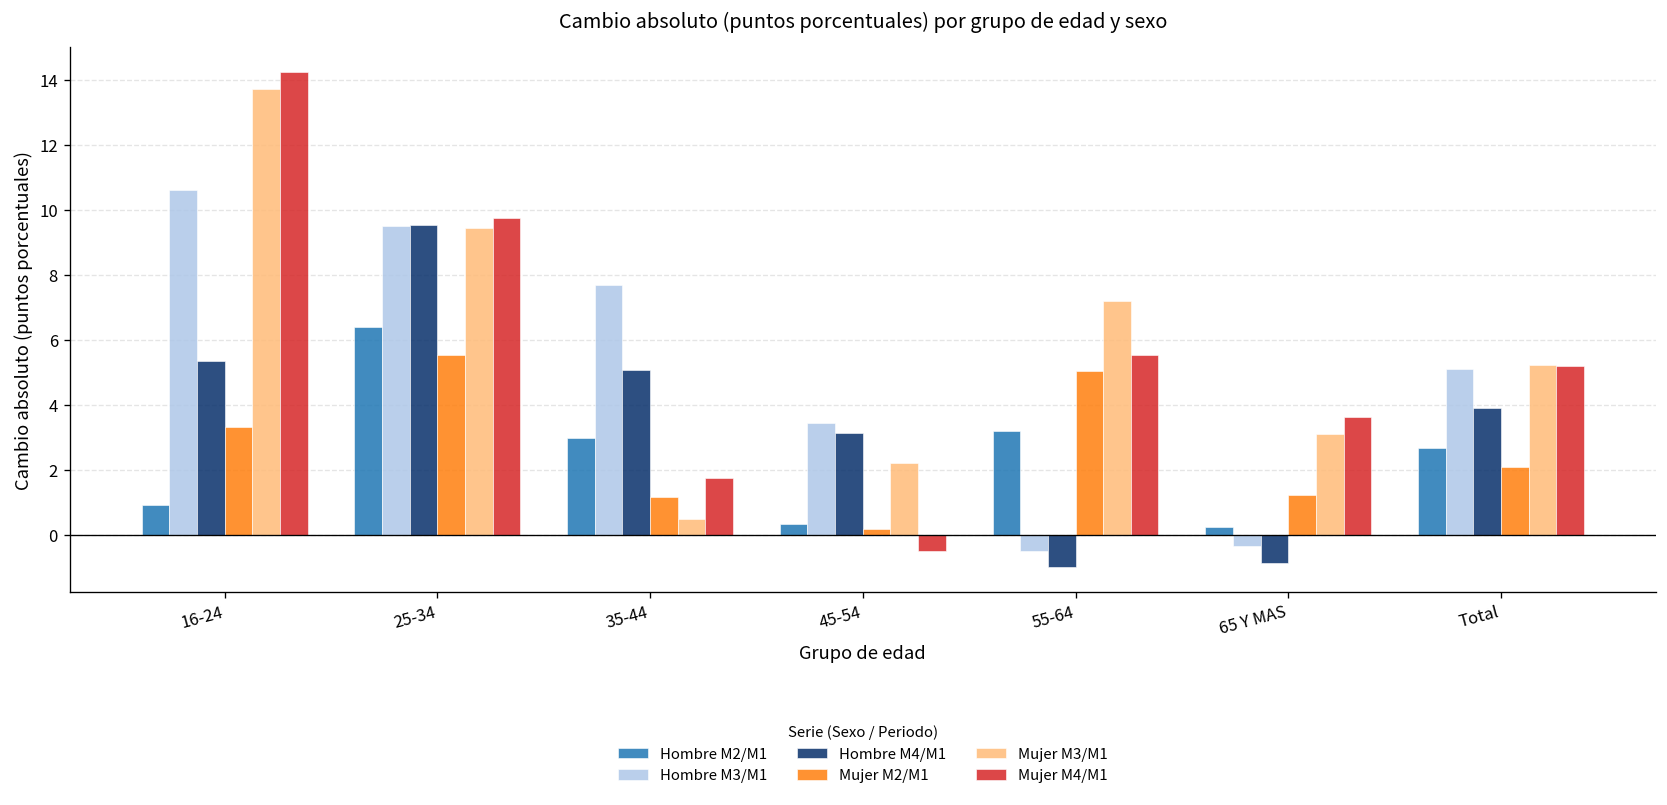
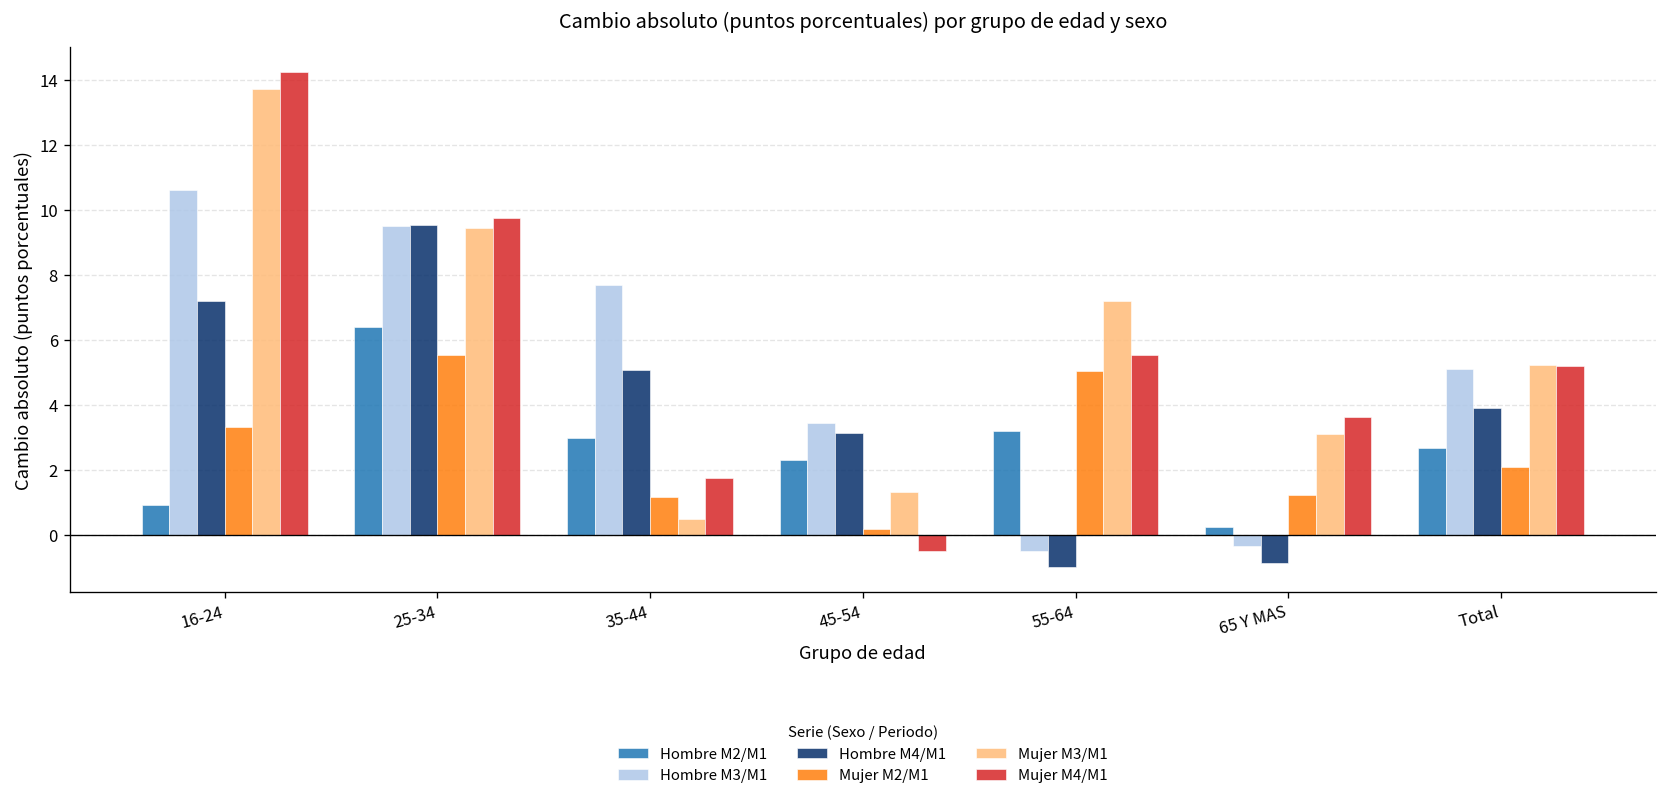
Hombre M4/M1, 16-24: 5.4 -> 7.2
Hombre M2/M1, 45-54: 0.4 -> 2.3
Mujer M3/M1, 45-54: 2.2 -> 1.3
